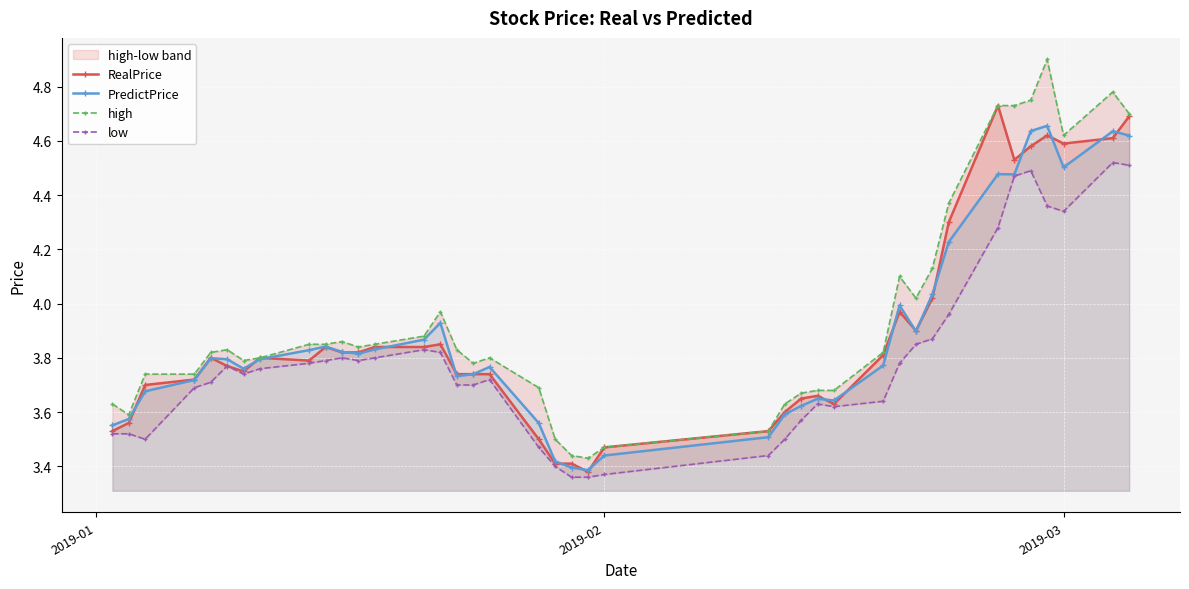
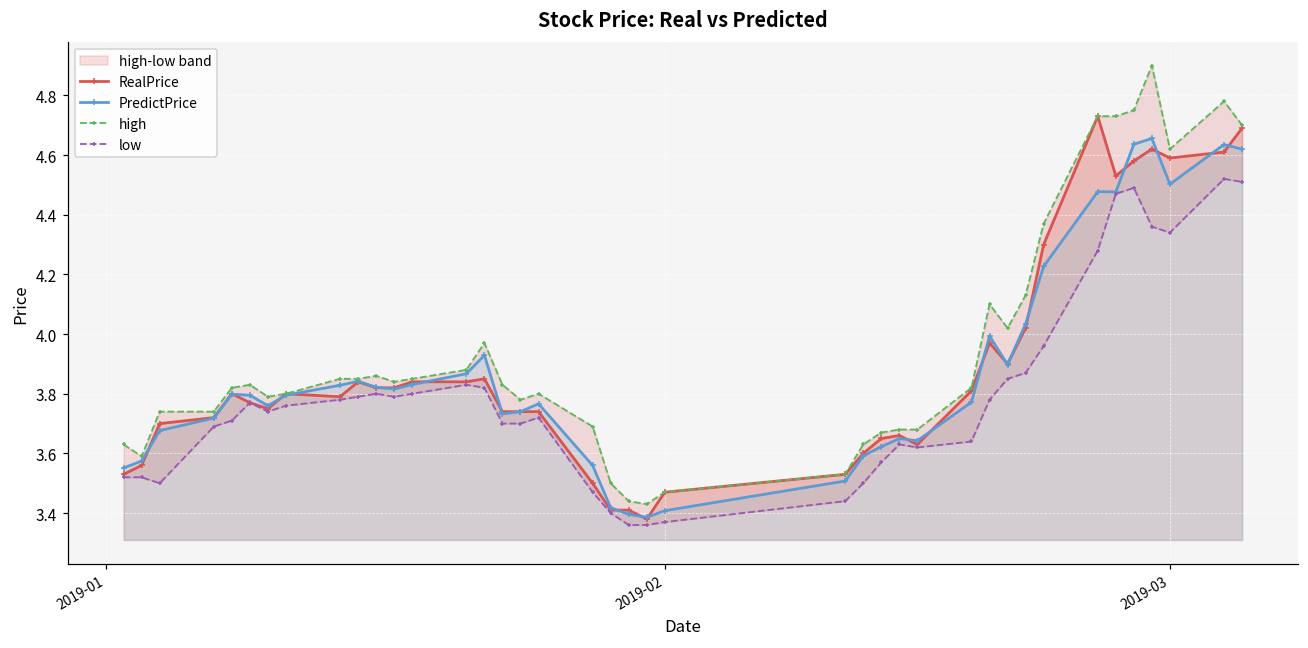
PredictPrice, 2019-02: 3.44 -> 3.41
